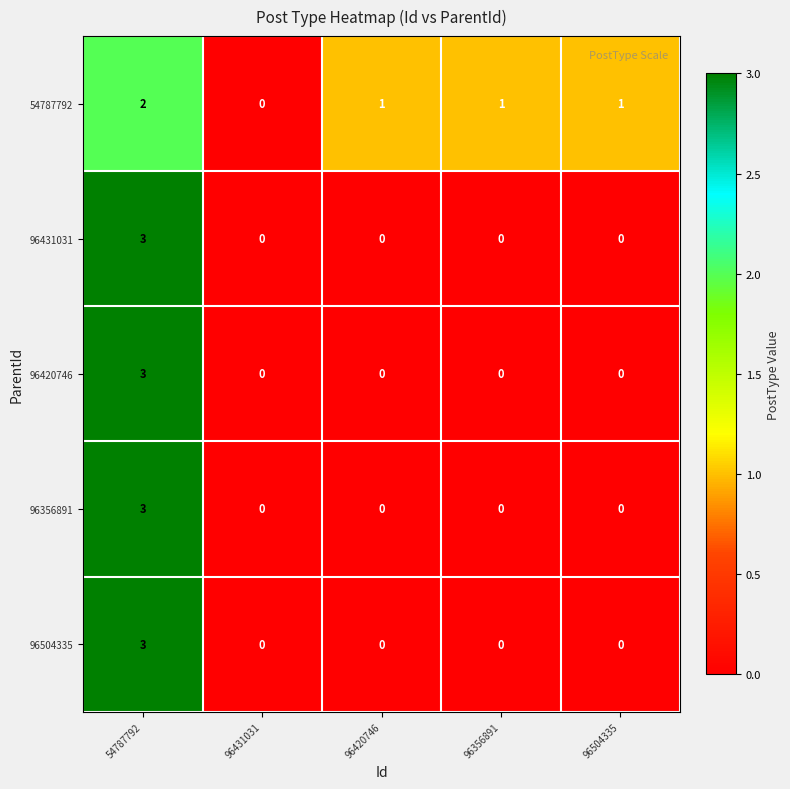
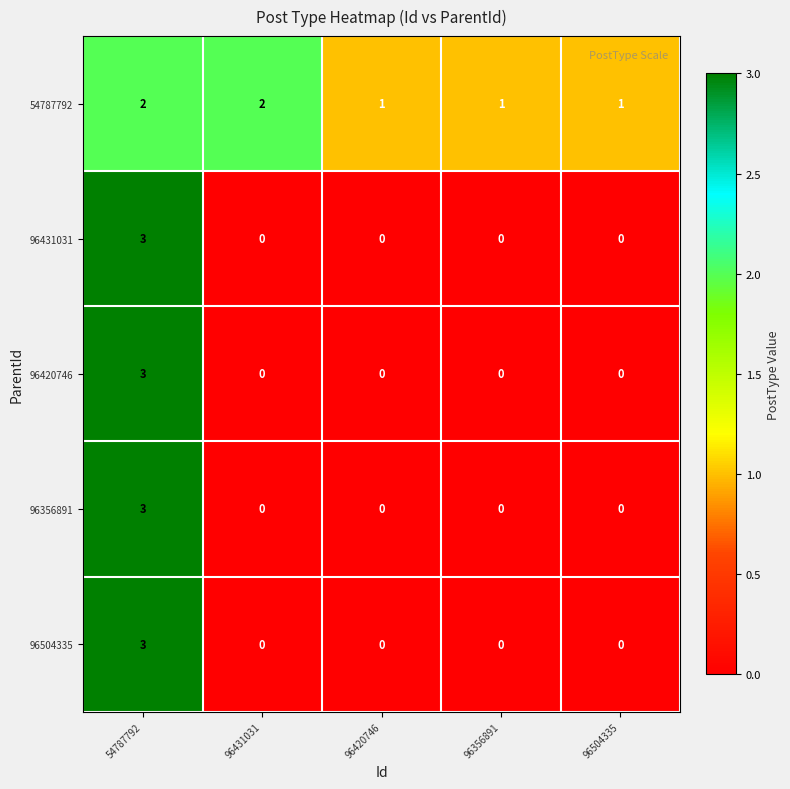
54787792, 96431031: 0 -> 2
